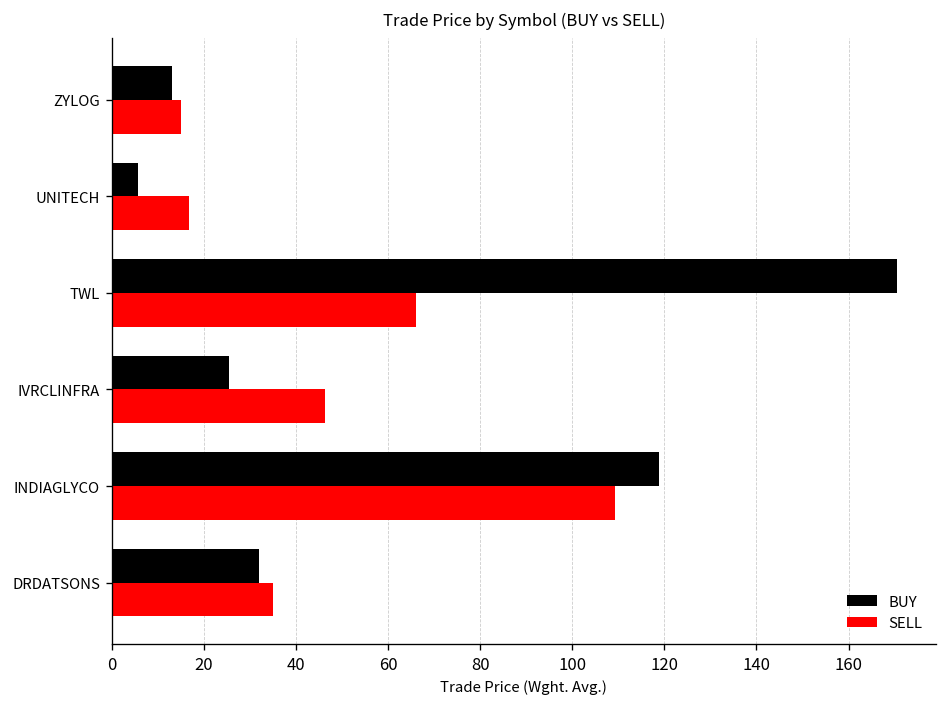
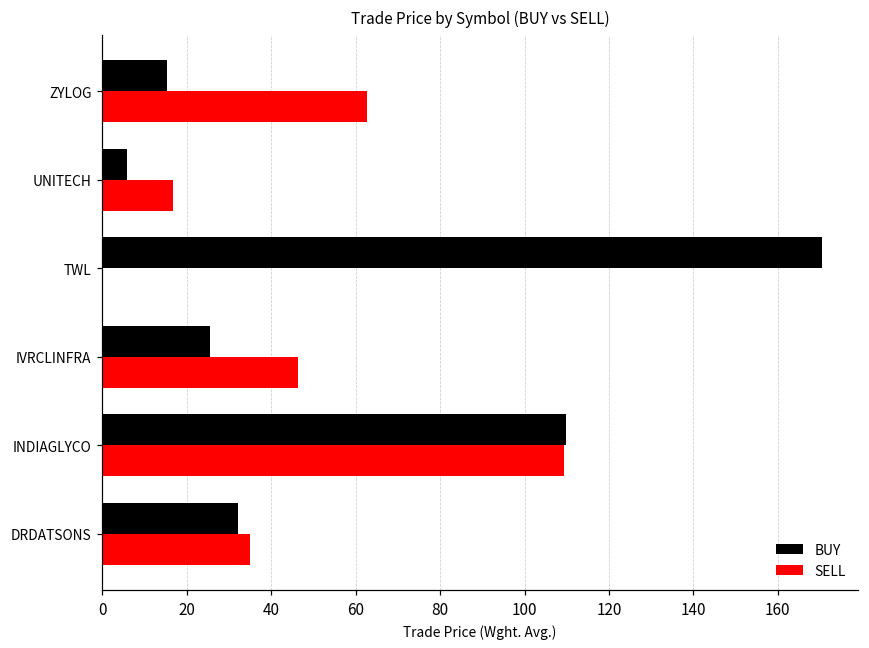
BUY, ZYLOG: 13 -> 15
SELL, ZYLOG: 15 -> 63
SELL, TWL: 66 -> 0
BUY, INDIAGLYCO: 119 -> 110
